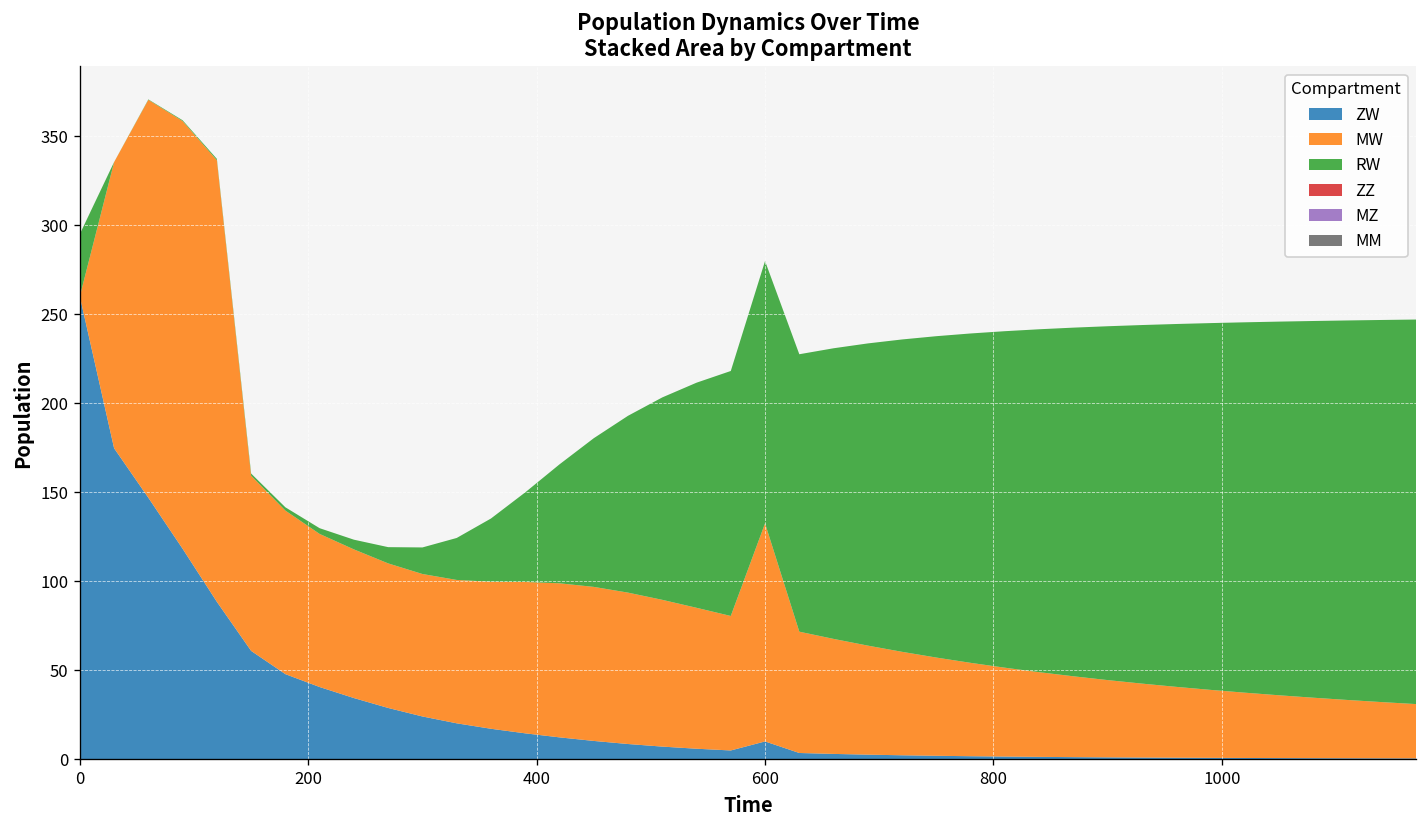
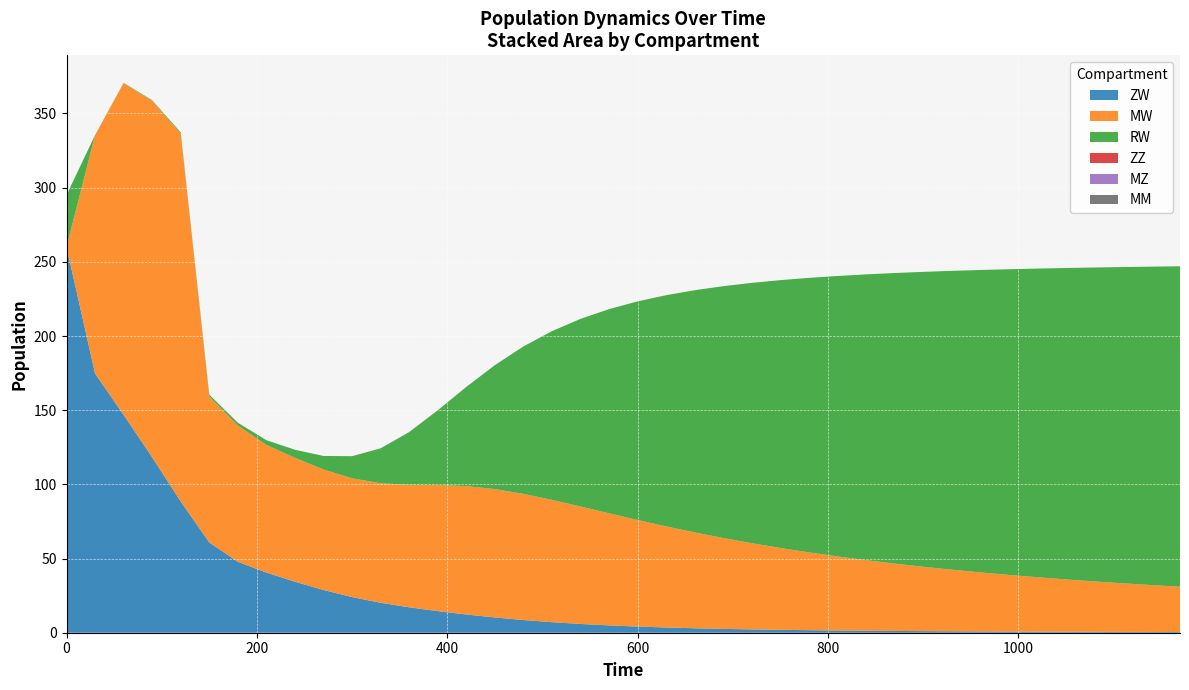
ZW, 600: 10 -> 4
MW, 600: 123 -> 72
